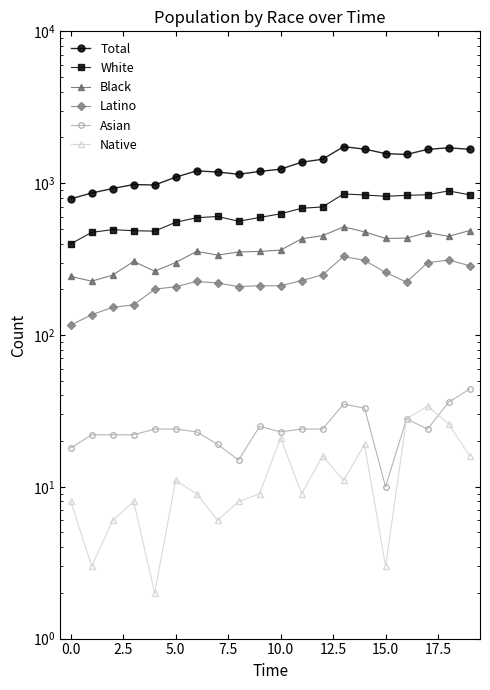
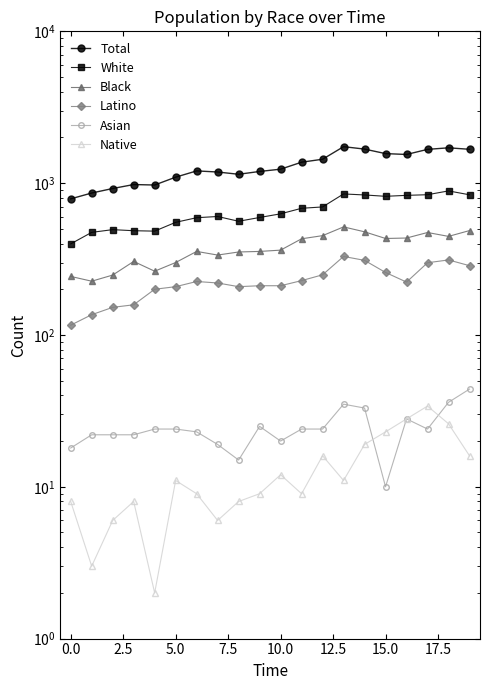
Asian, 10.0: 23 -> 20
Native, 10.0: 21 -> 12
Native, 15.0: 3 -> 23
